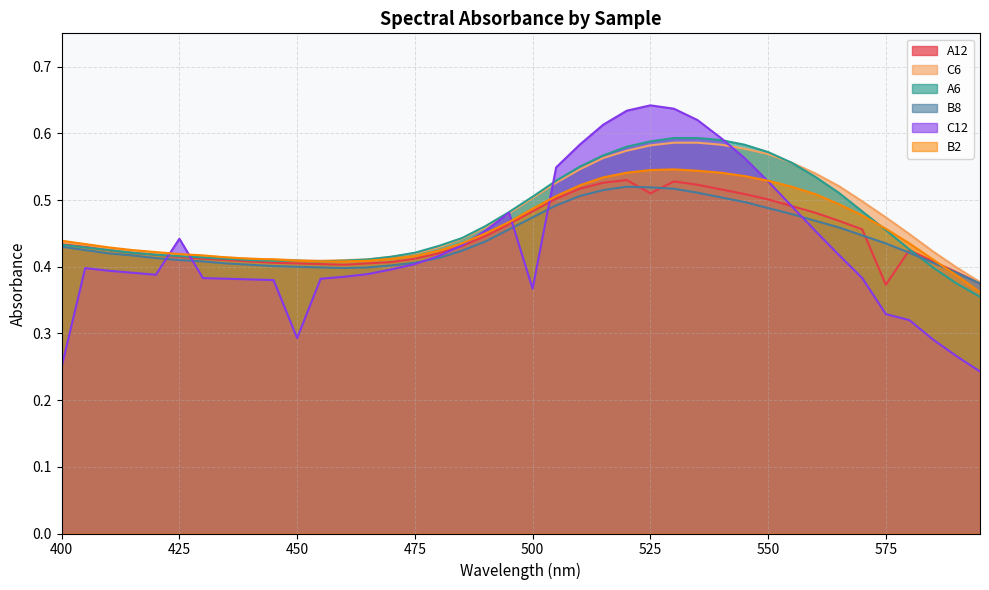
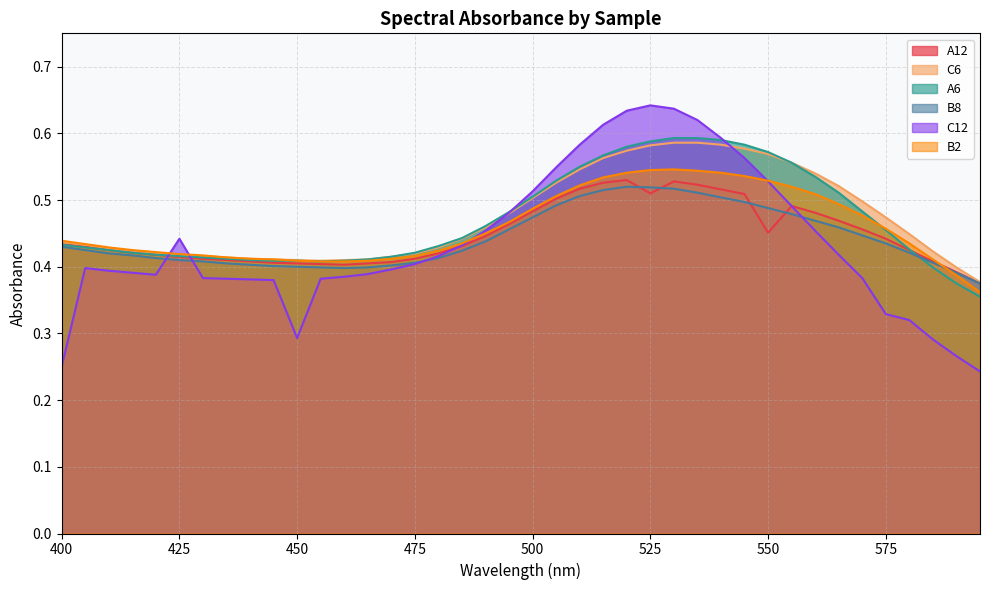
C12, 500: 0.37 -> 0.51
A12, 550: 0.50 -> 0.45
A12, 575: 0.37 -> 0.44
